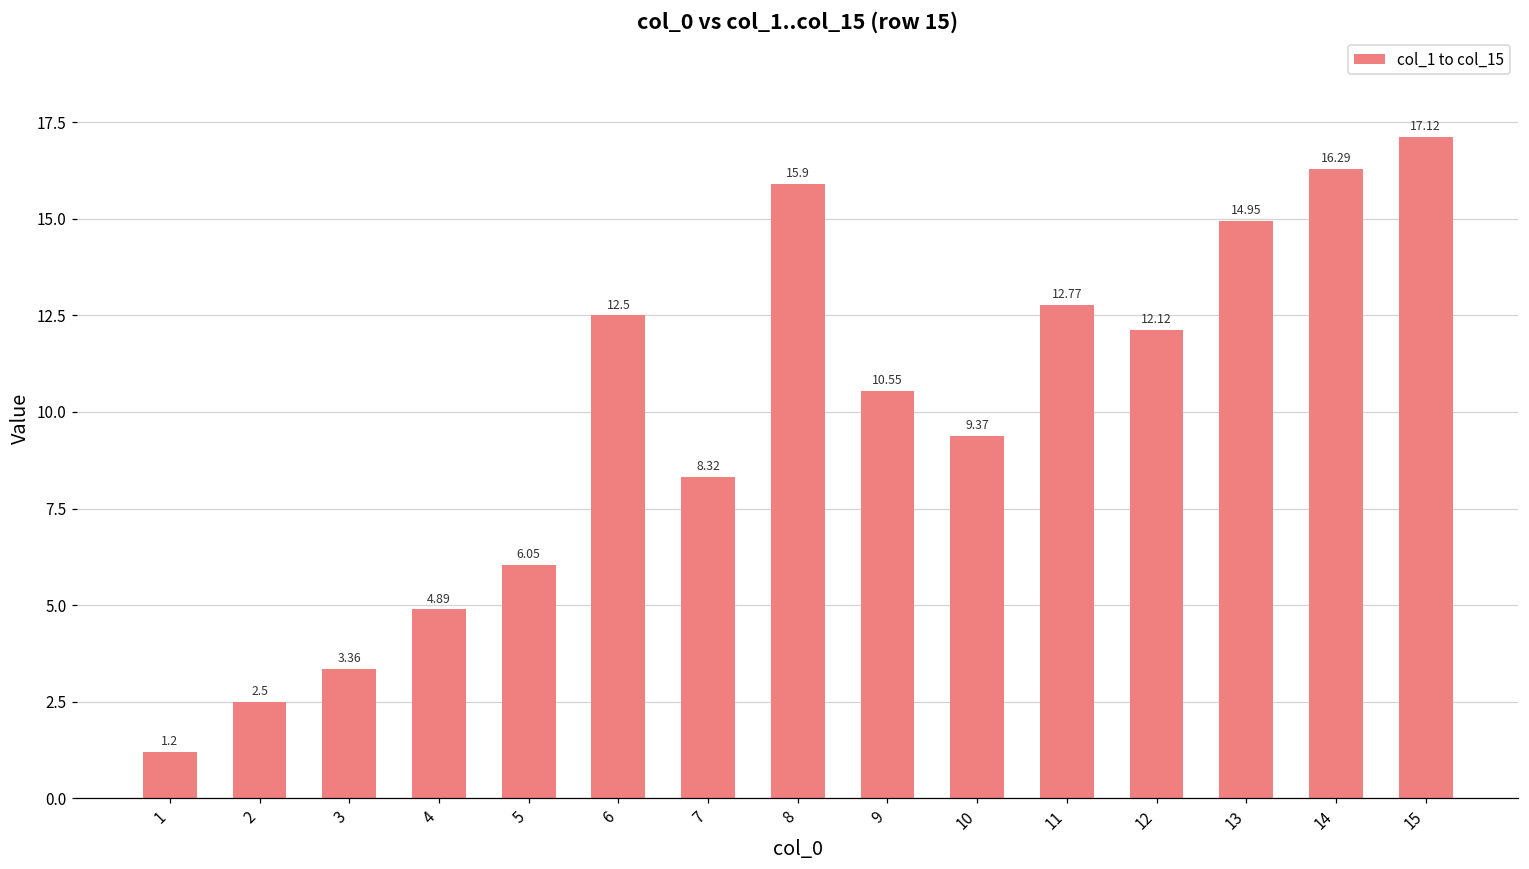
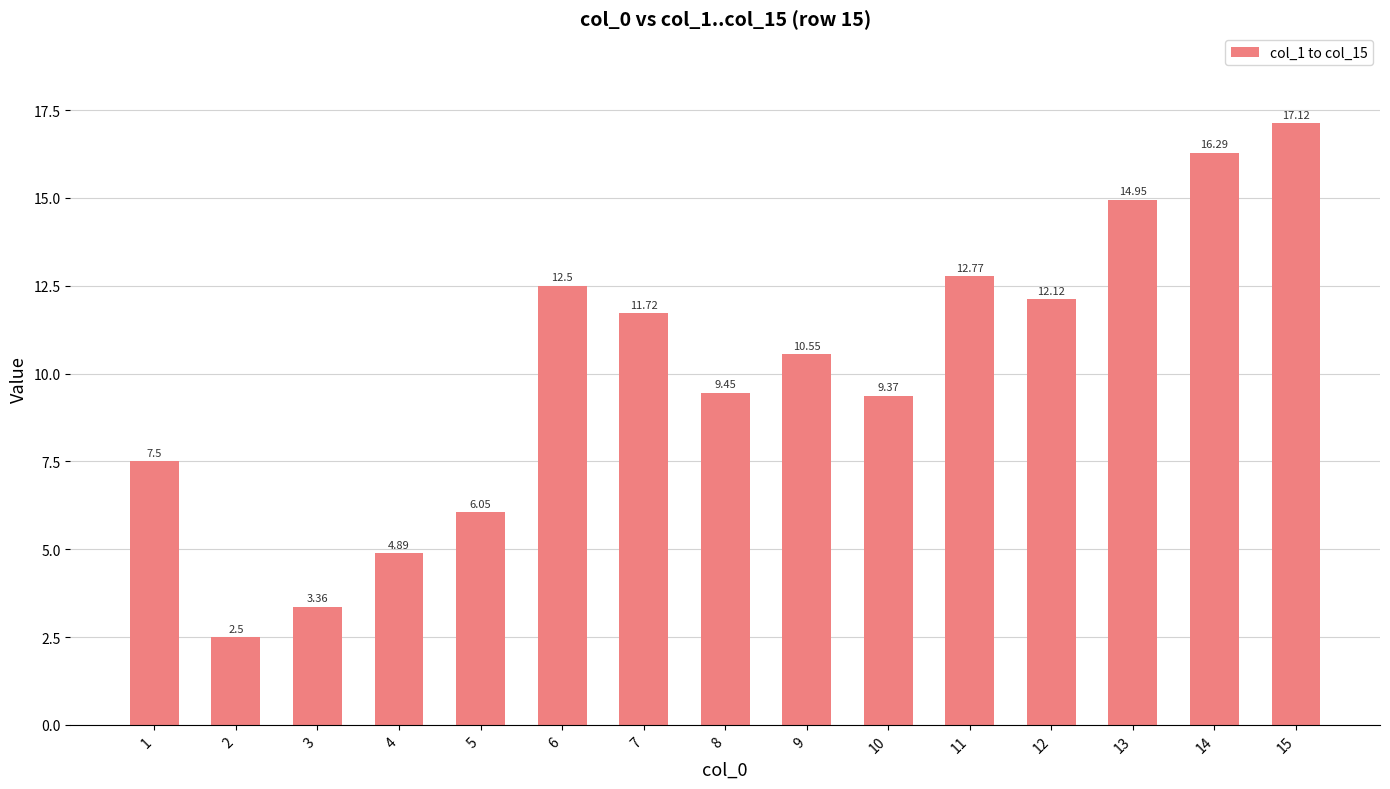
1: 1.2 -> 7.5
7: 8.32 -> 11.72
8: 15.9 -> 9.45
